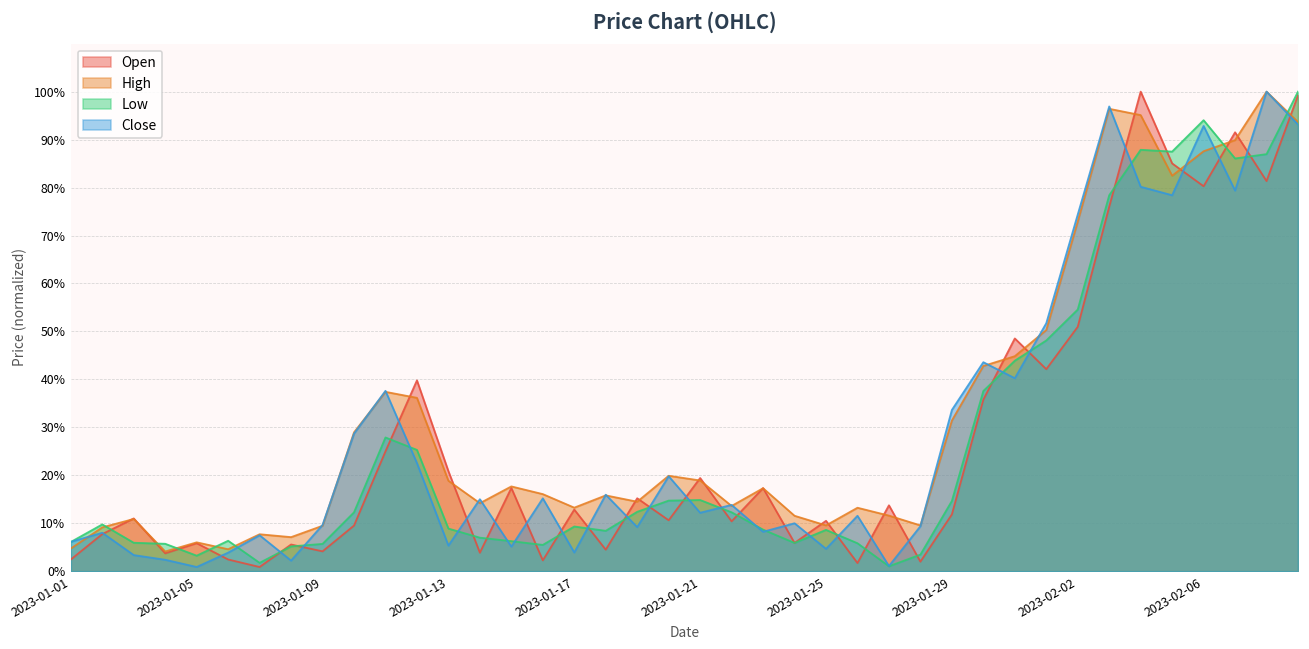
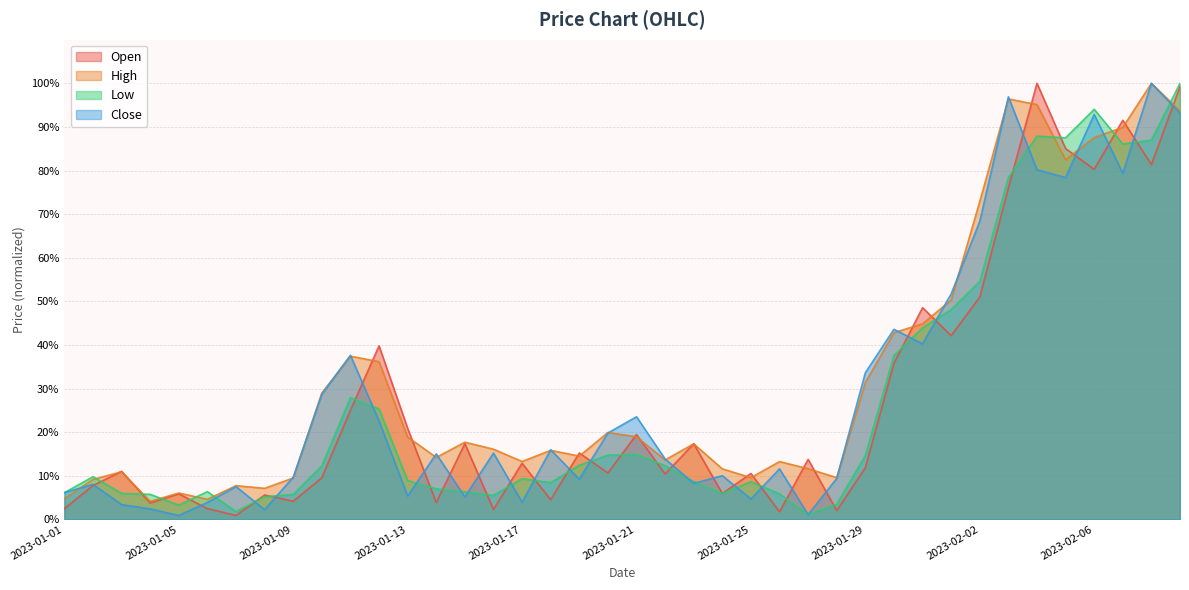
Close, 2023-01-21: 12% -> 24%
Close, 2023-02-02: 74% -> 68%
